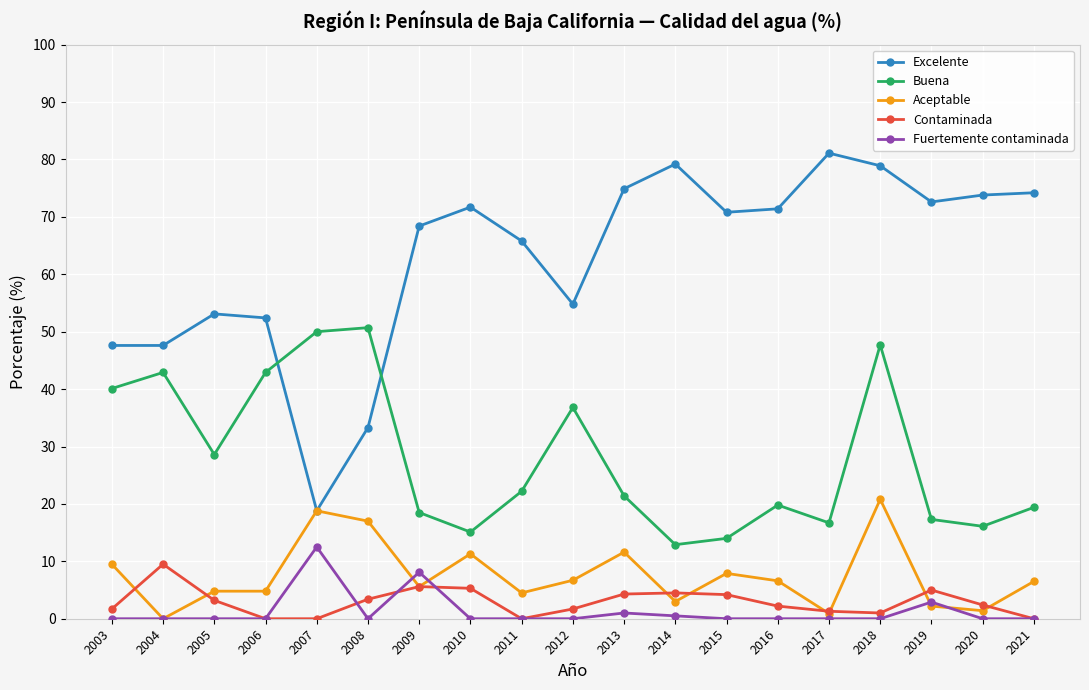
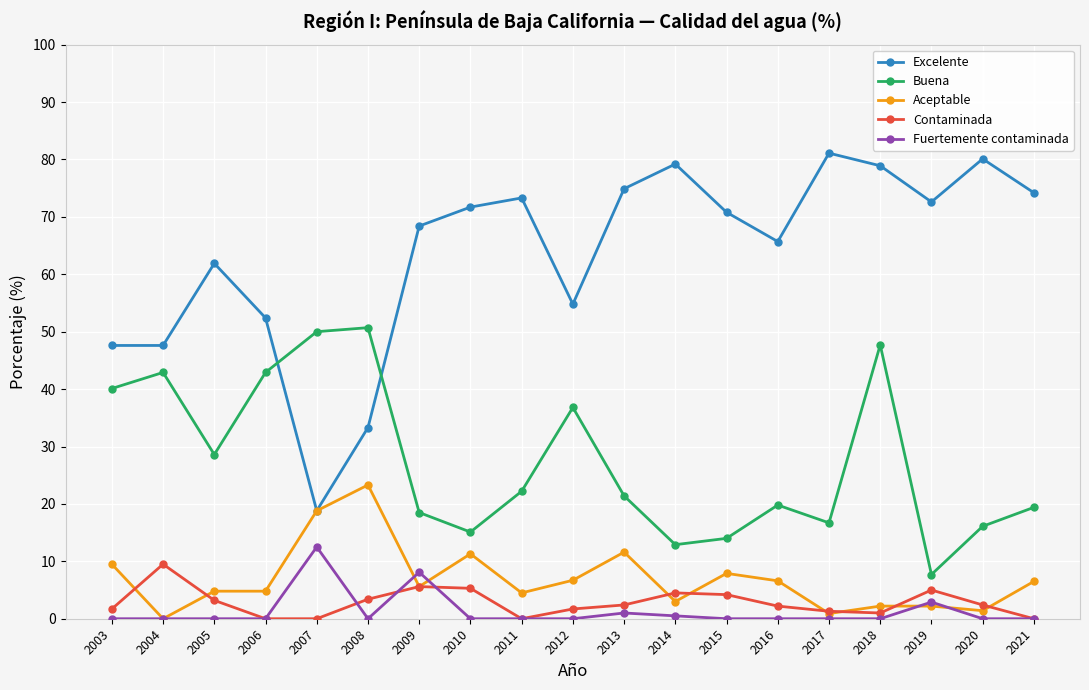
Excelente, 2005: 53 -> 62
Aceptable, 2008: 17 -> 23
Excelente, 2011: 66 -> 73
Contaminada, 2013: 4 -> 2
Excelente, 2016: 71 -> 66
Aceptable, 2018: 21 -> 2
Buena, 2019: 17 -> 8
Excelente, 2020: 74 -> 80
